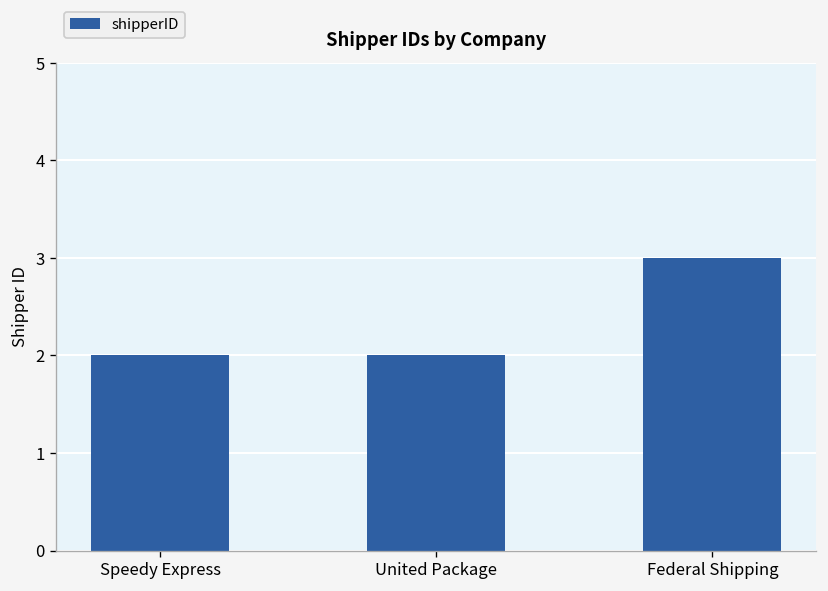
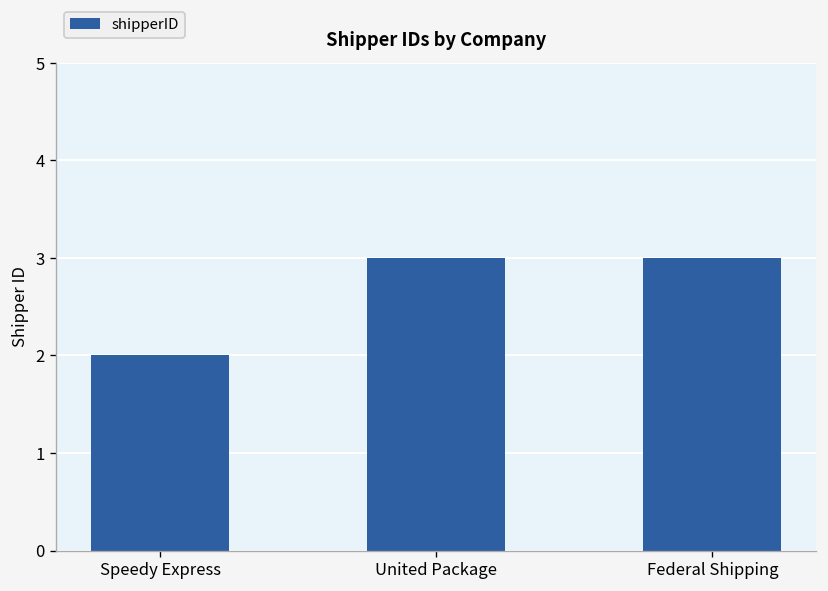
United Package: 2 -> 3
